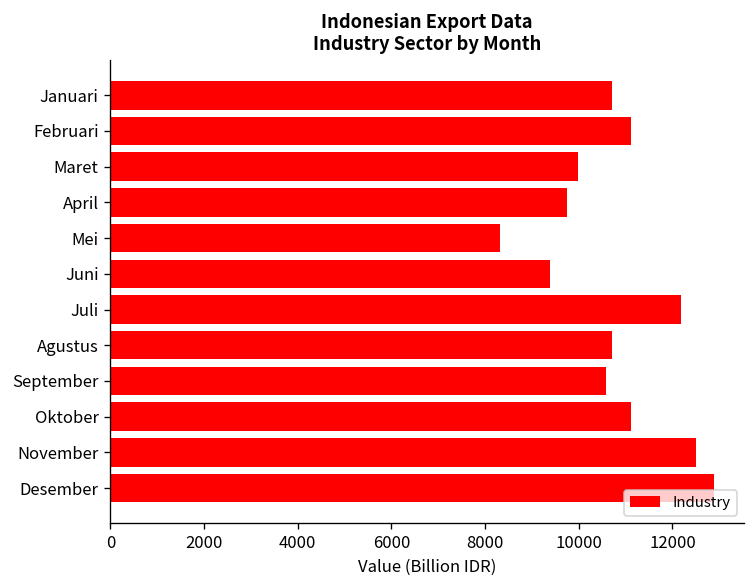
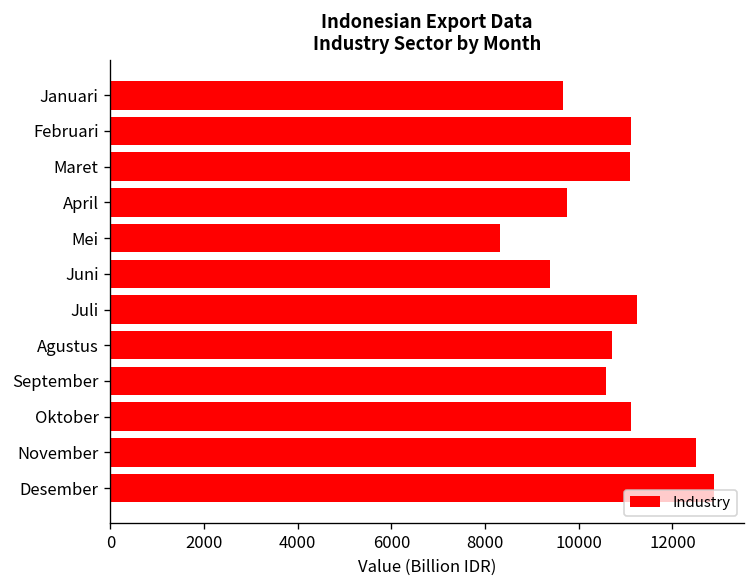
Januari: 10700 -> 9700
Maret: 10000 -> 11100
Juli: 12200 -> 11300
